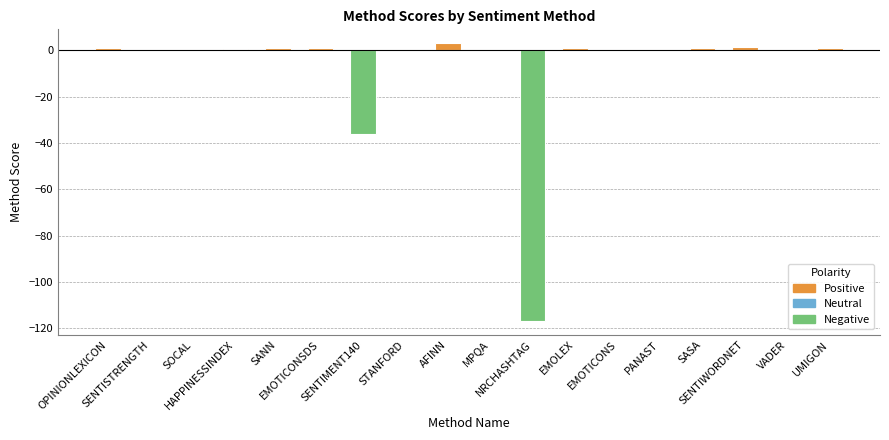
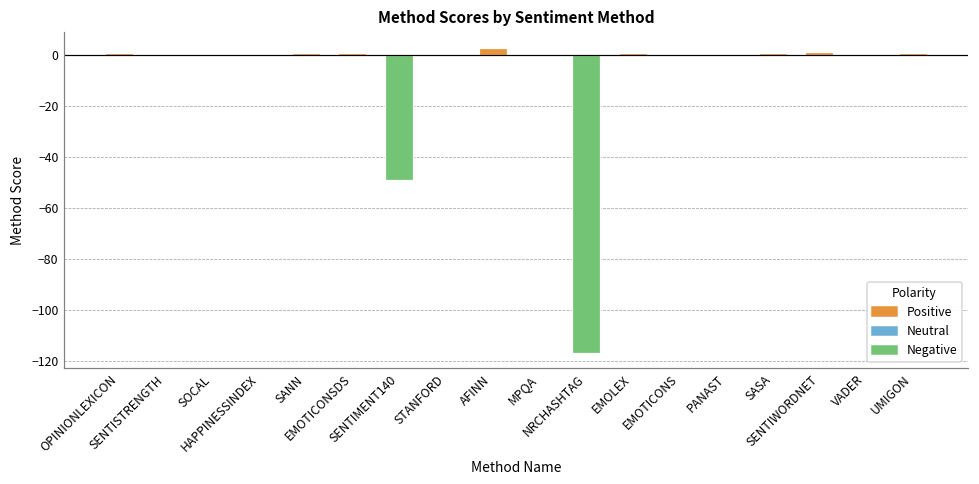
SENTIMENT140: -36 -> -49
